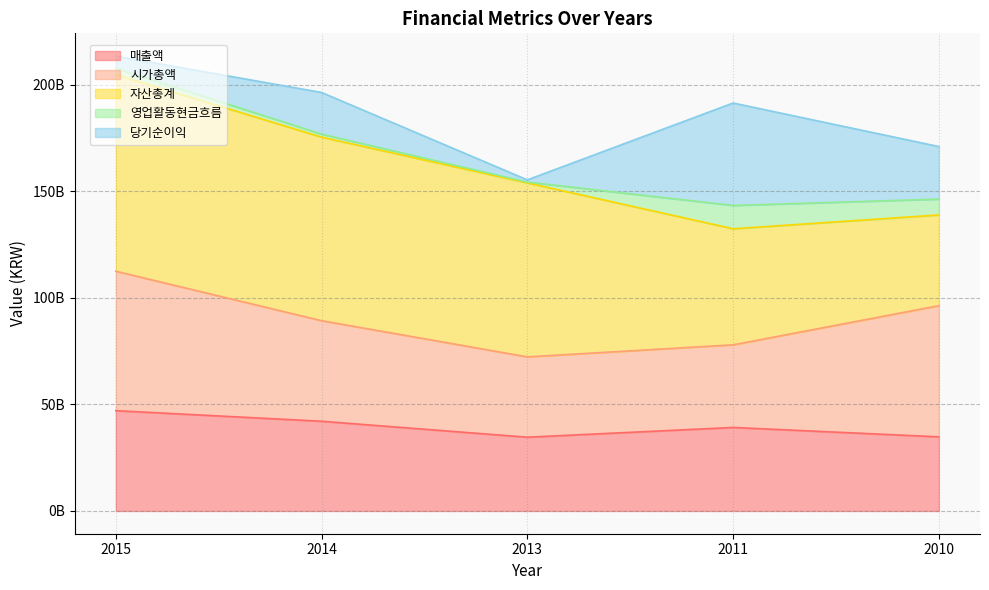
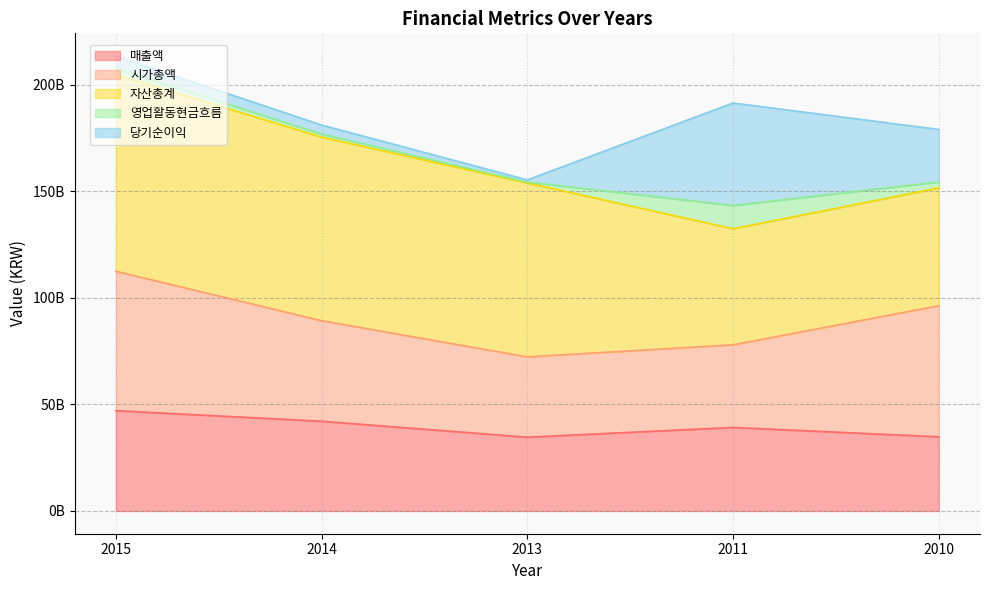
당기순이익, 2014: 20000000000 -> 4000000000
자산총계, 2010: 43000000000 -> 55000000000
영업활동현금흐름, 2010: 7000000000 -> 3000000000
